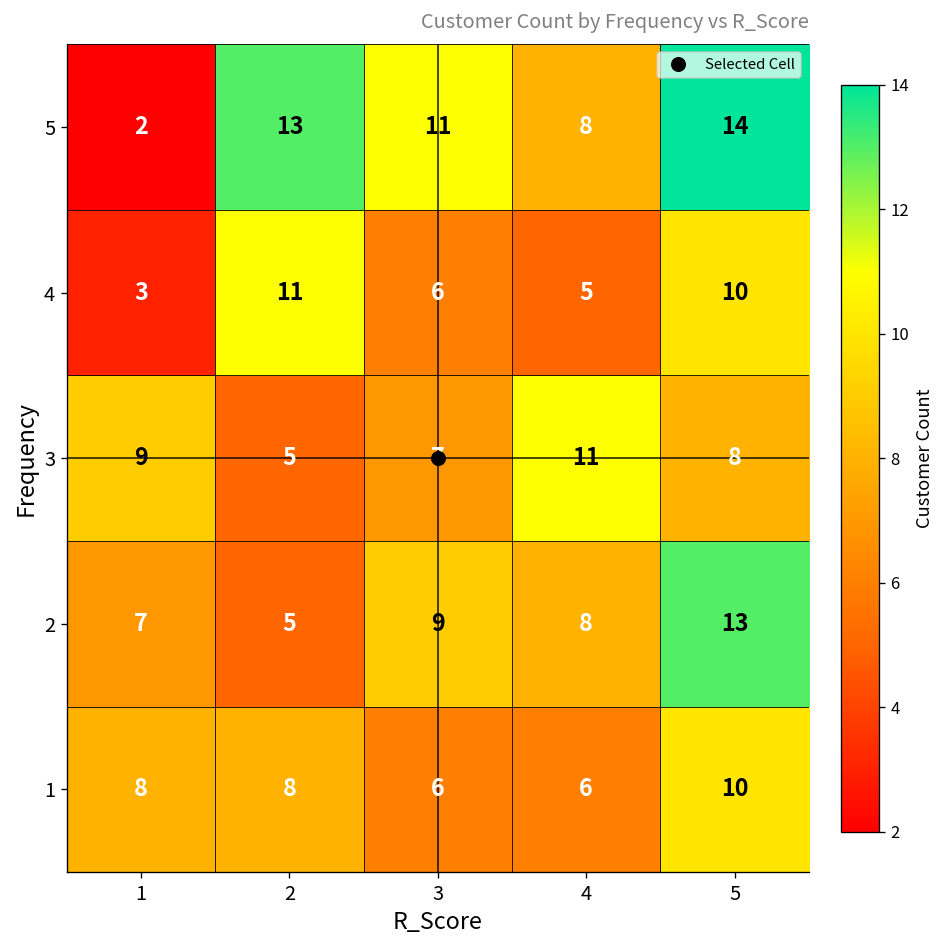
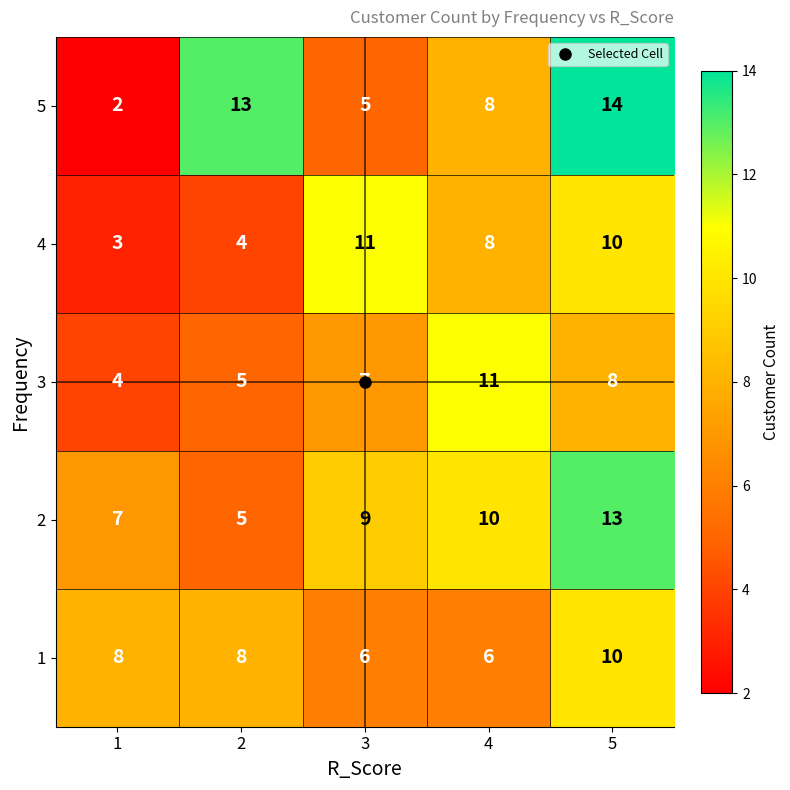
5, 3: 11 -> 5
4, 2: 11 -> 4
4, 3: 6 -> 11
4, 4: 5 -> 8
3, 1: 9 -> 4
2, 4: 8 -> 10
